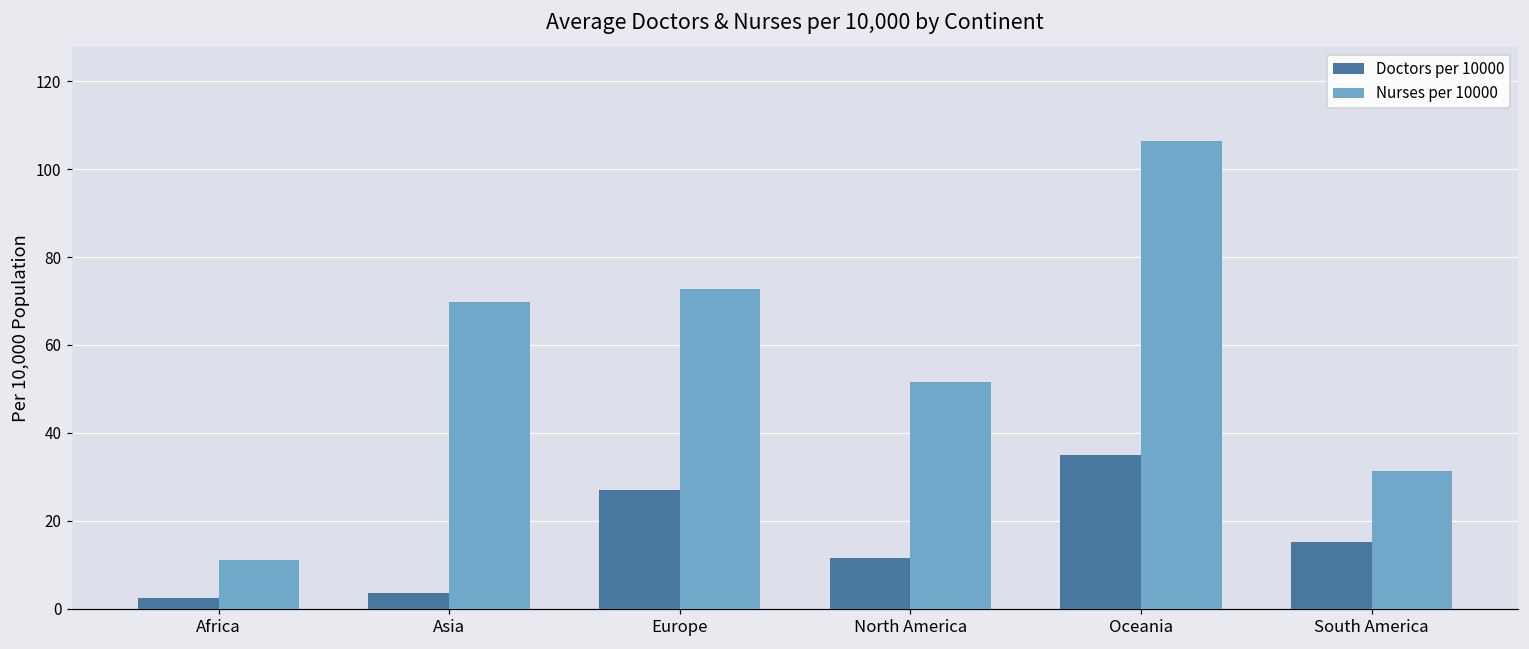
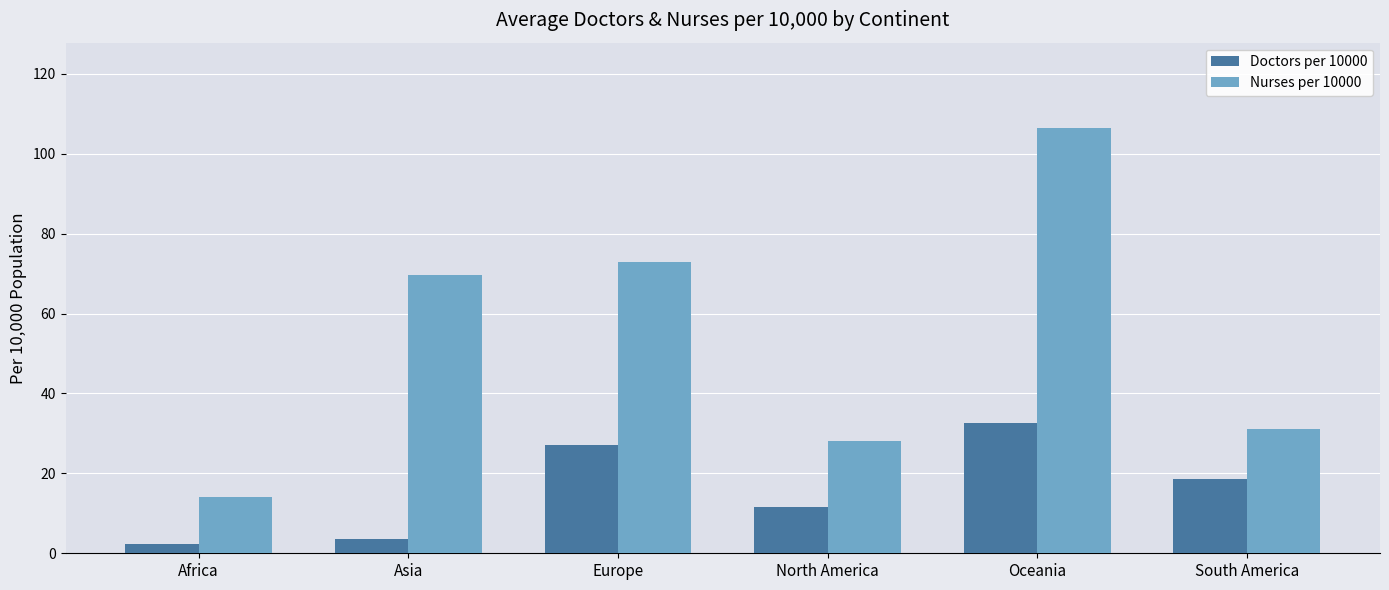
Nurses per 10000, Africa: 11 -> 14
Nurses per 10000, North America: 52 -> 28
Doctors per 10000, Oceania: 35 -> 33
Doctors per 10000, South America: 15 -> 19
